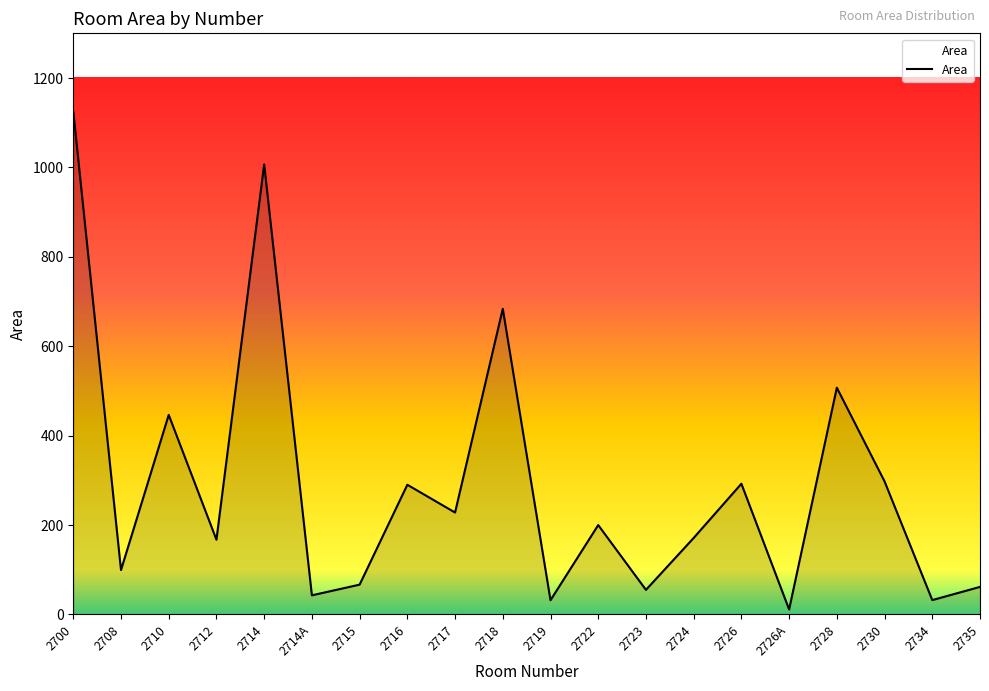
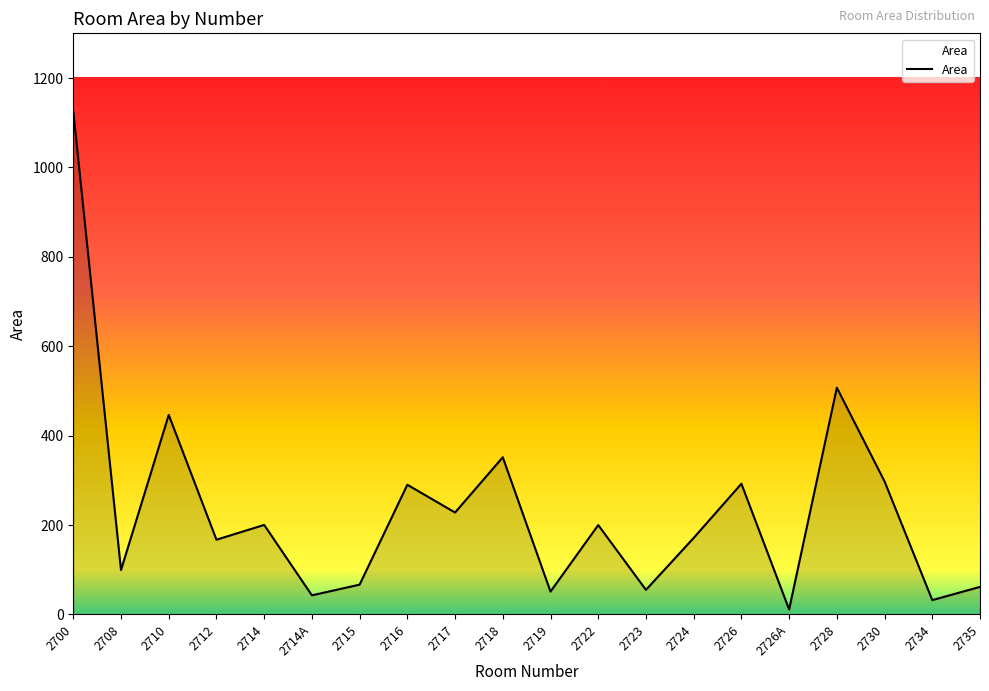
2714: 1010 -> 200
2718: 680 -> 350
2719: 30 -> 50
